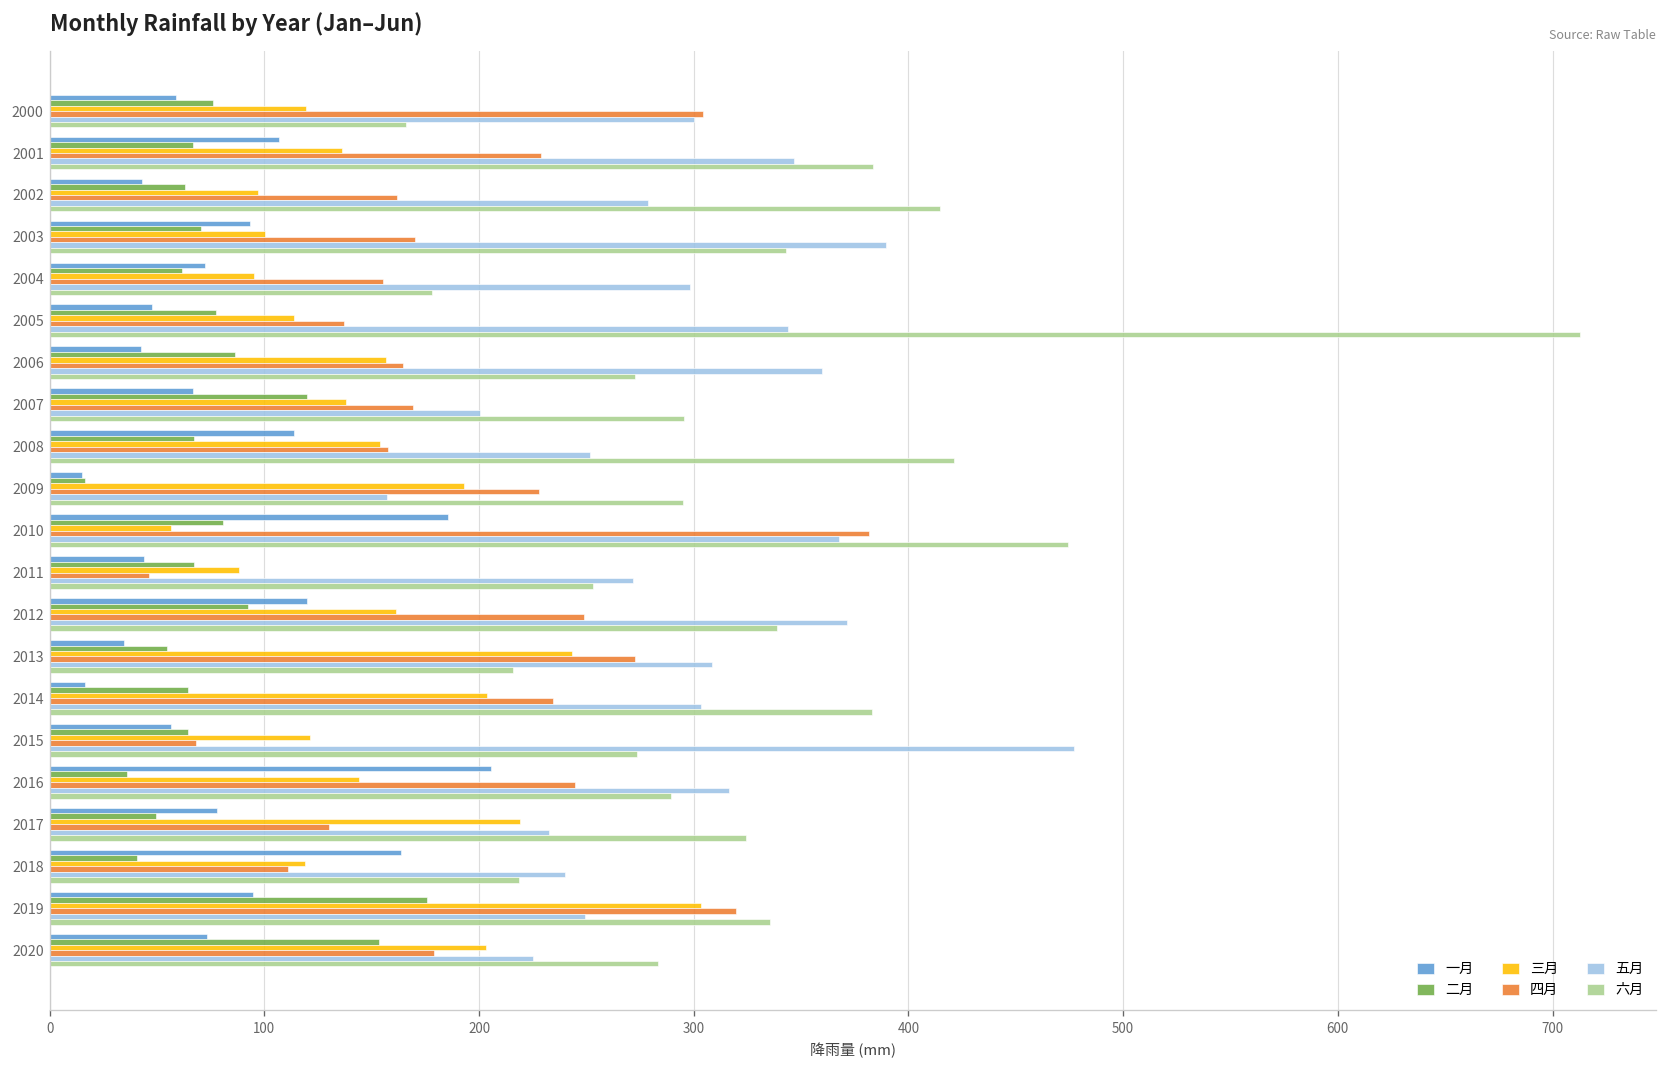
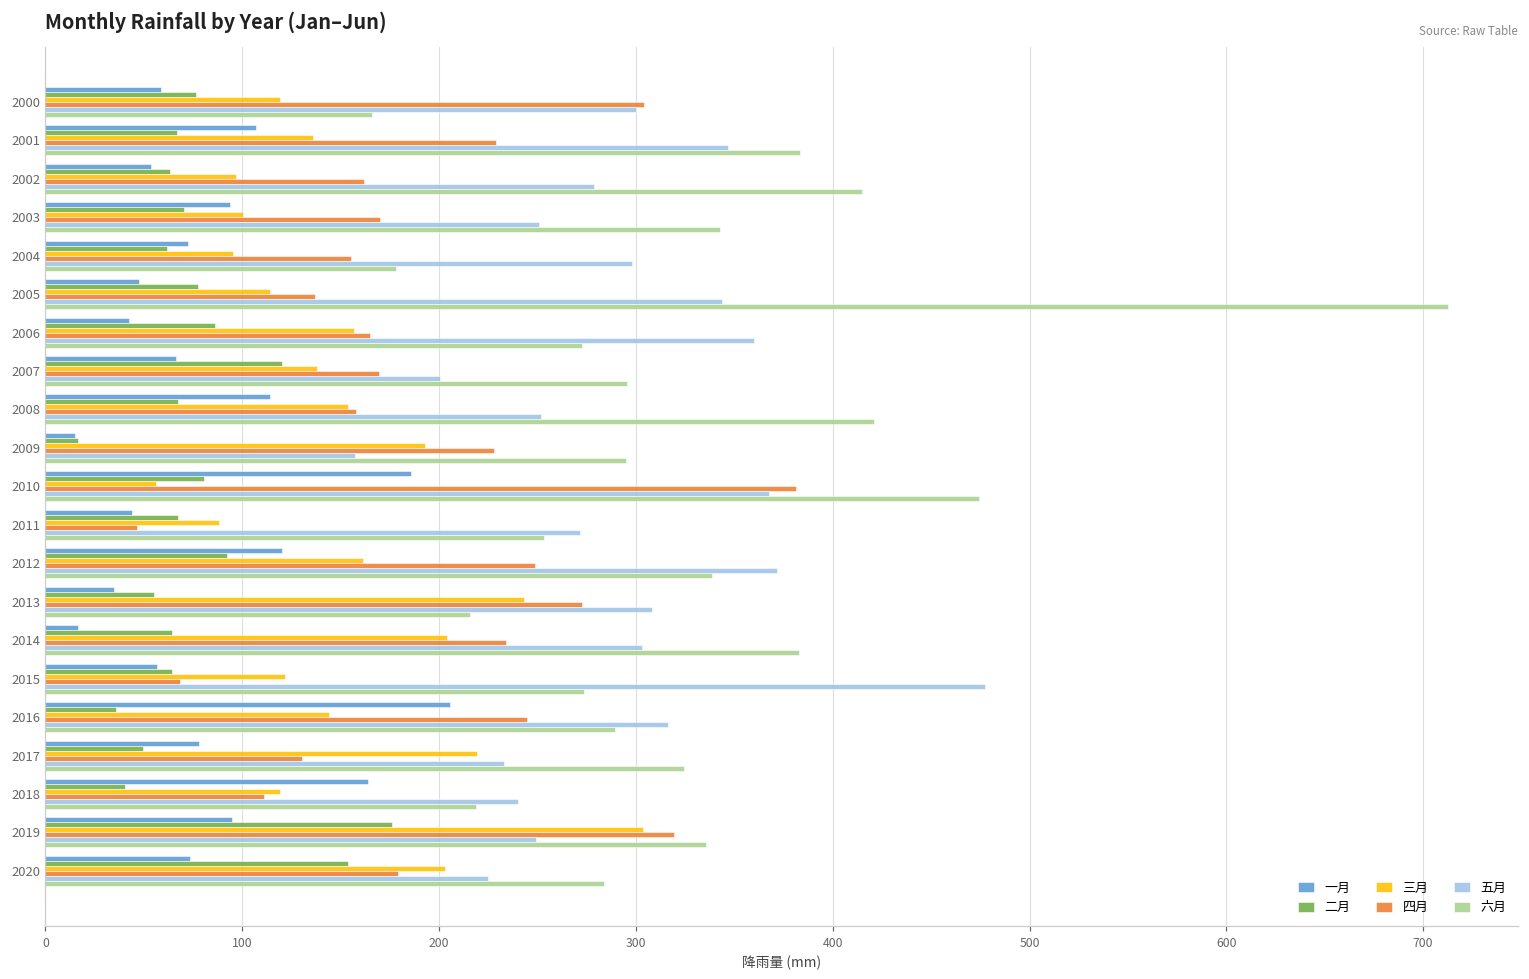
一月, 2002: 43 -> 54
五月, 2003: 390 -> 251
